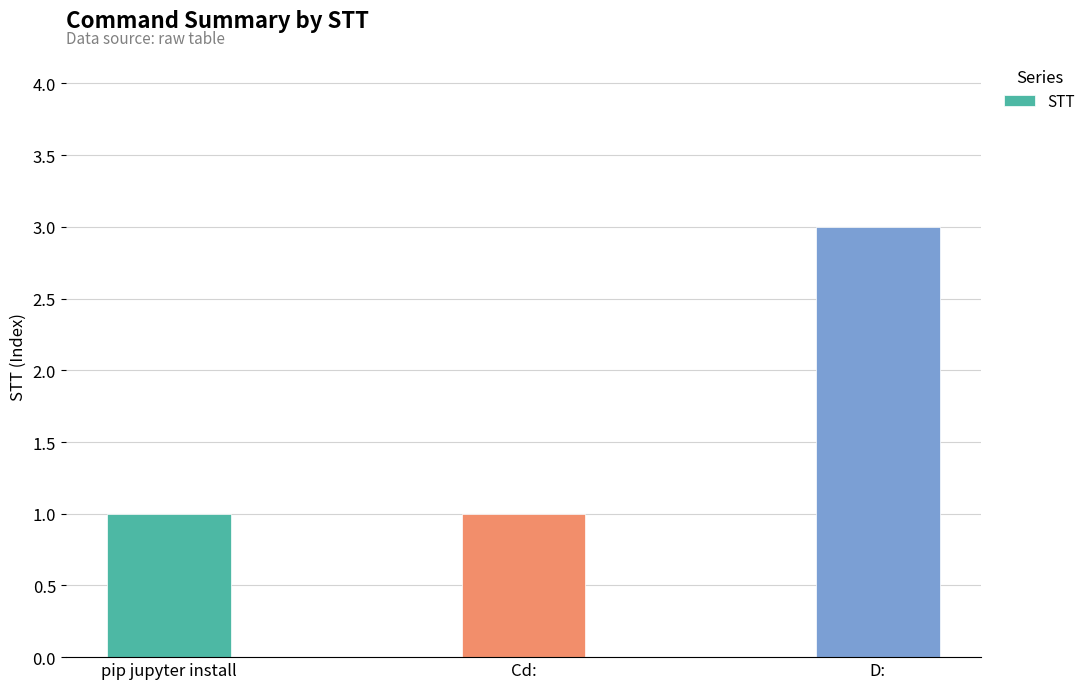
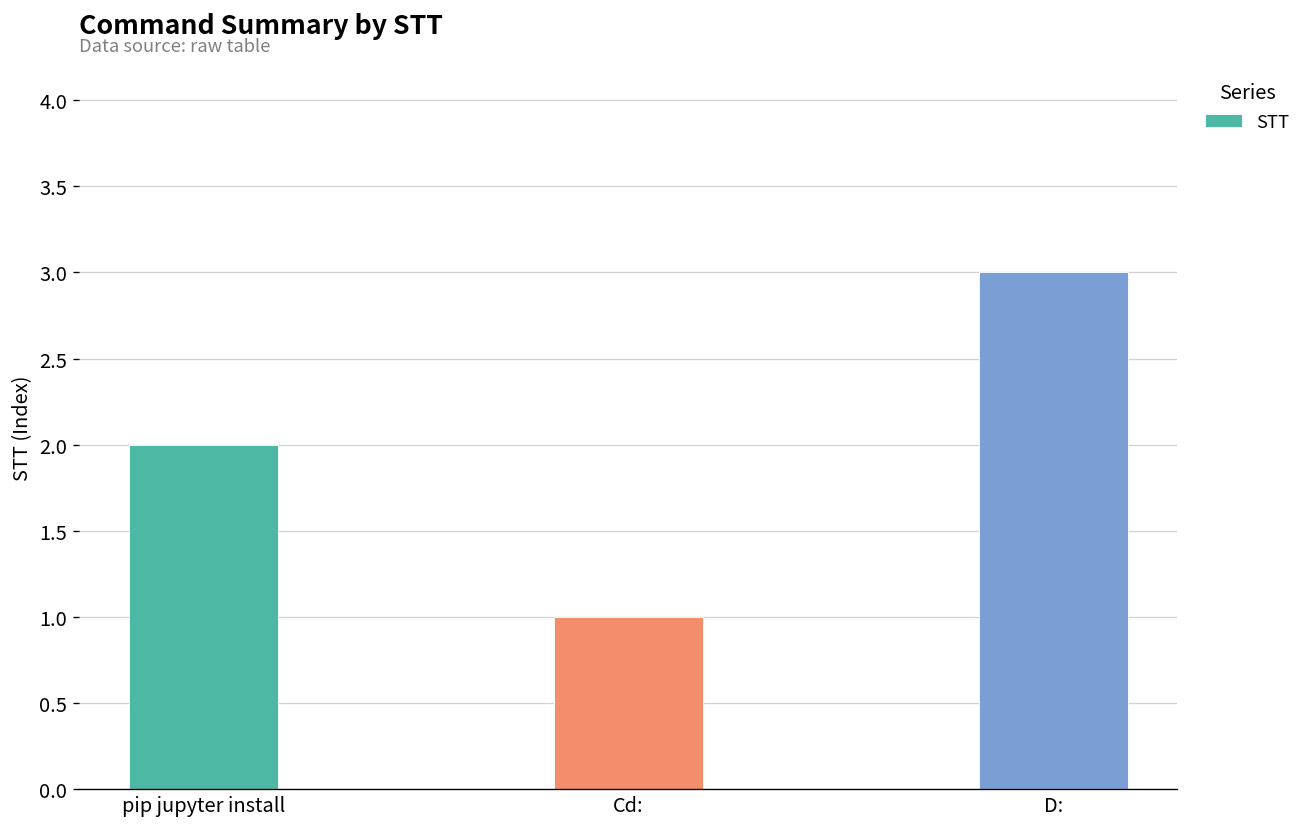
pip jupyter install: 1 -> 2
